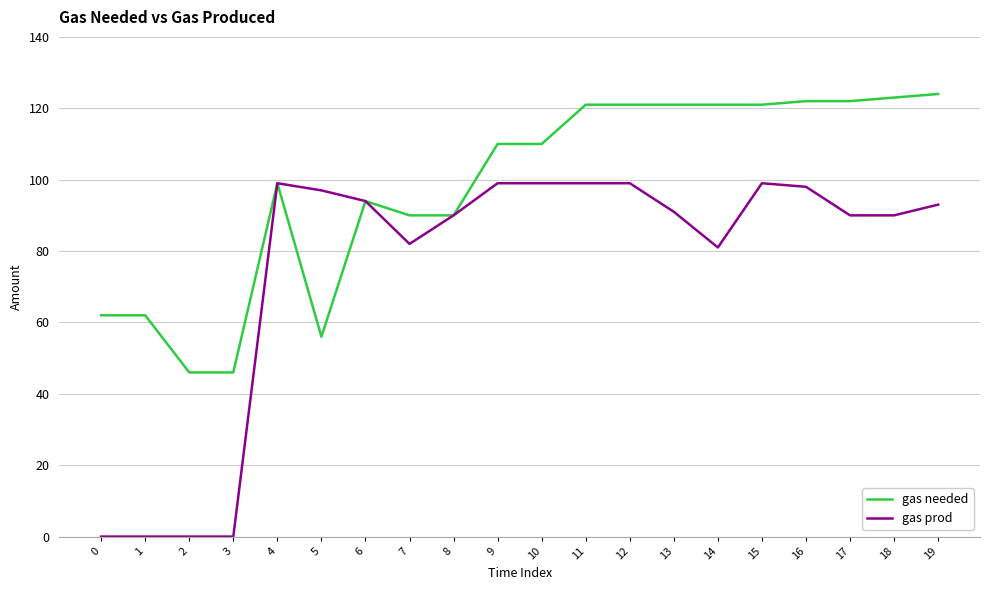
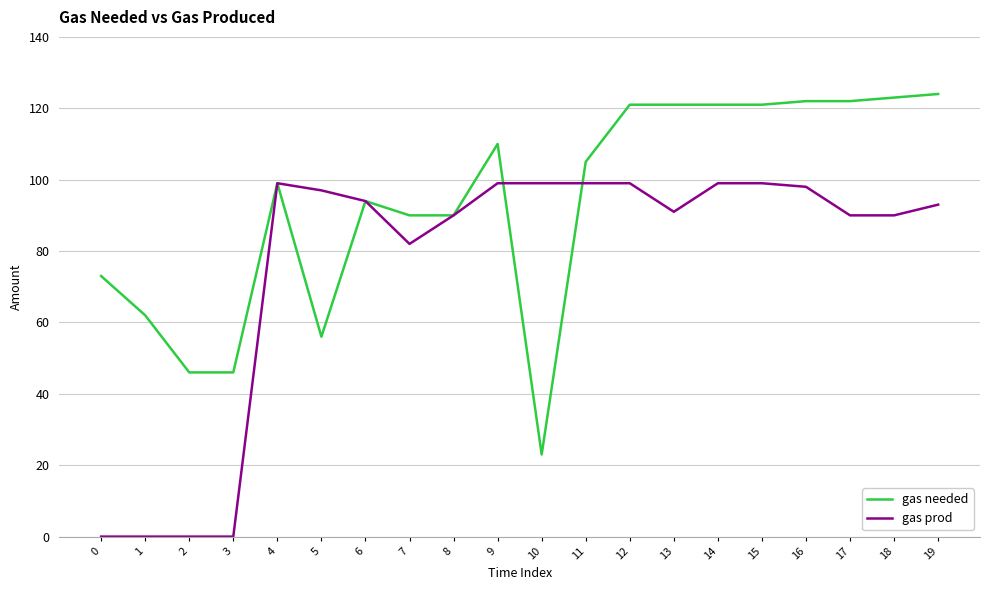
gas needed, 0: 62 -> 73
gas needed, 10: 110 -> 23
gas needed, 11: 121 -> 105
gas prod, 14: 81 -> 99
